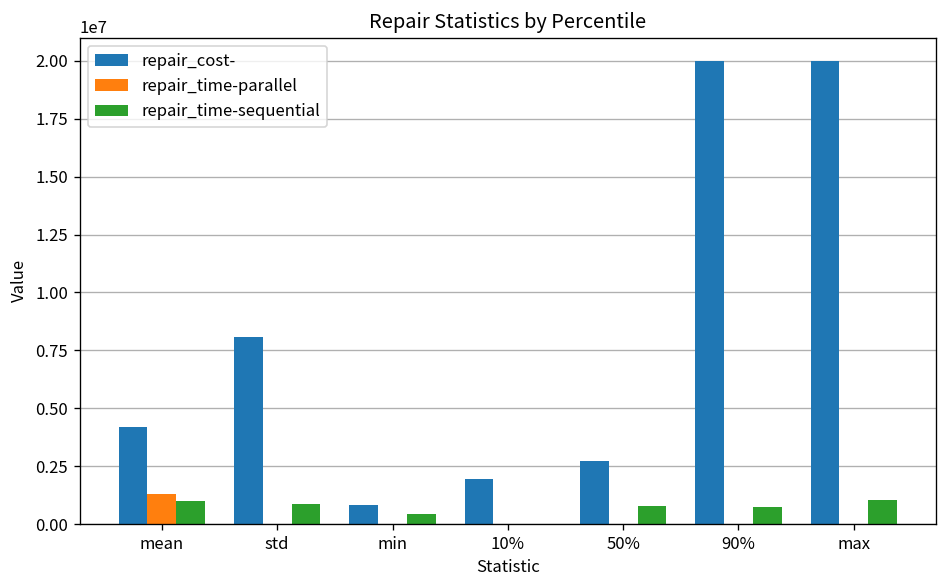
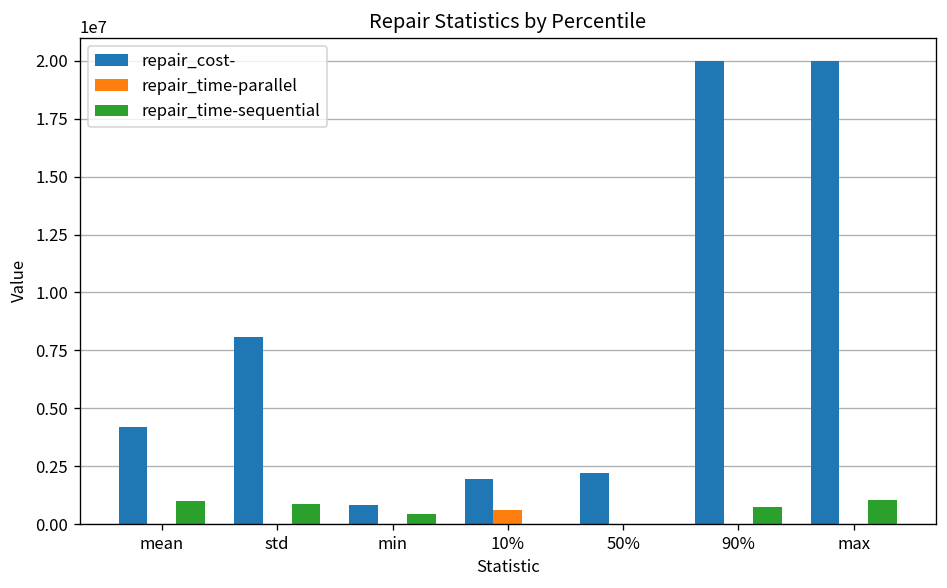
repair_time-parallel, mean: 1300000 -> 0
repair_time-parallel, 10%: 0 -> 600000
repair_cost-, 50%: 2700000 -> 2200000
repair_time-sequential, 50%: 800000 -> 0
